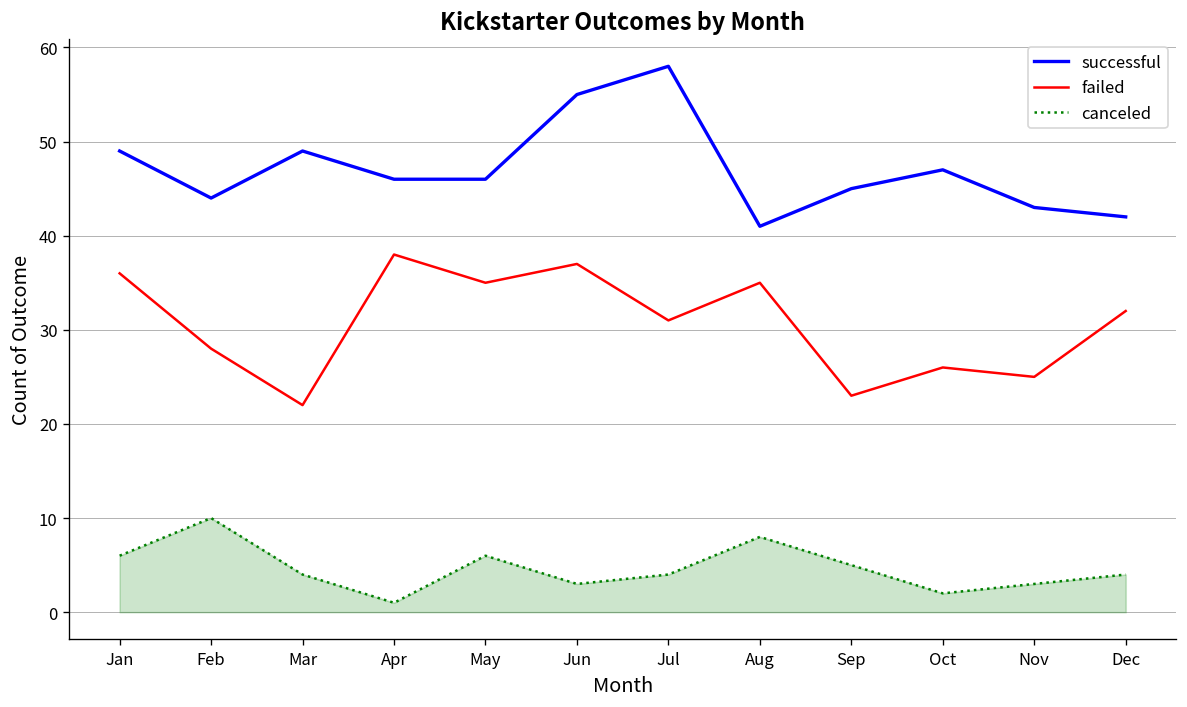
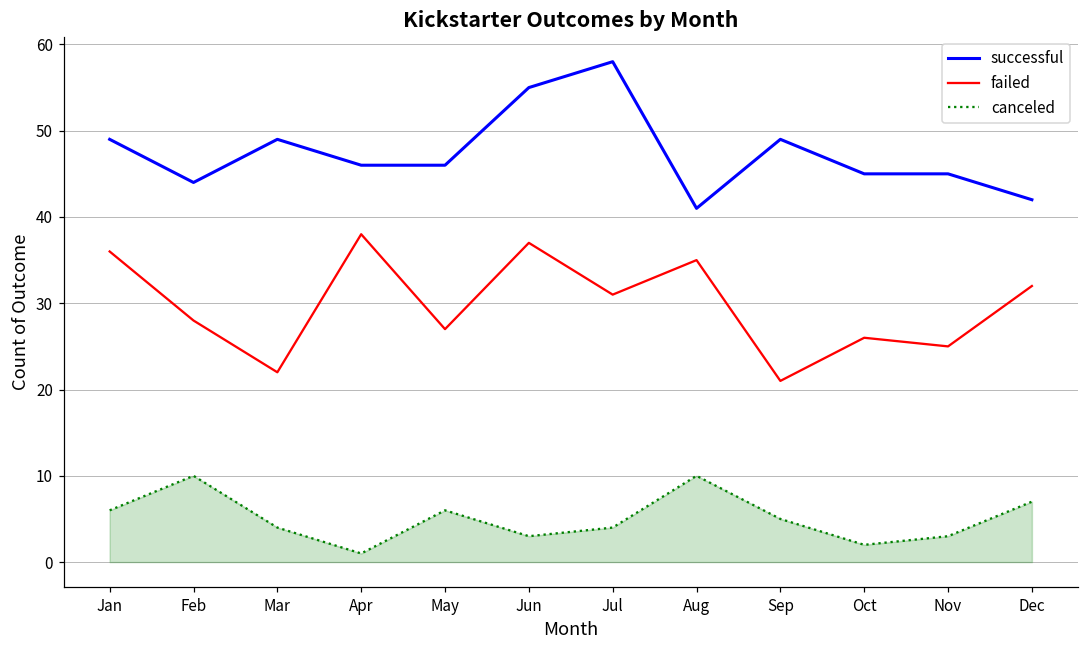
failed, May: 35 -> 27
canceled, Aug: 8 -> 10
successful, Sep: 45 -> 49
failed, Sep: 23 -> 21
successful, Oct: 47 -> 45
successful, Nov: 43 -> 45
canceled, Dec: 4 -> 7
